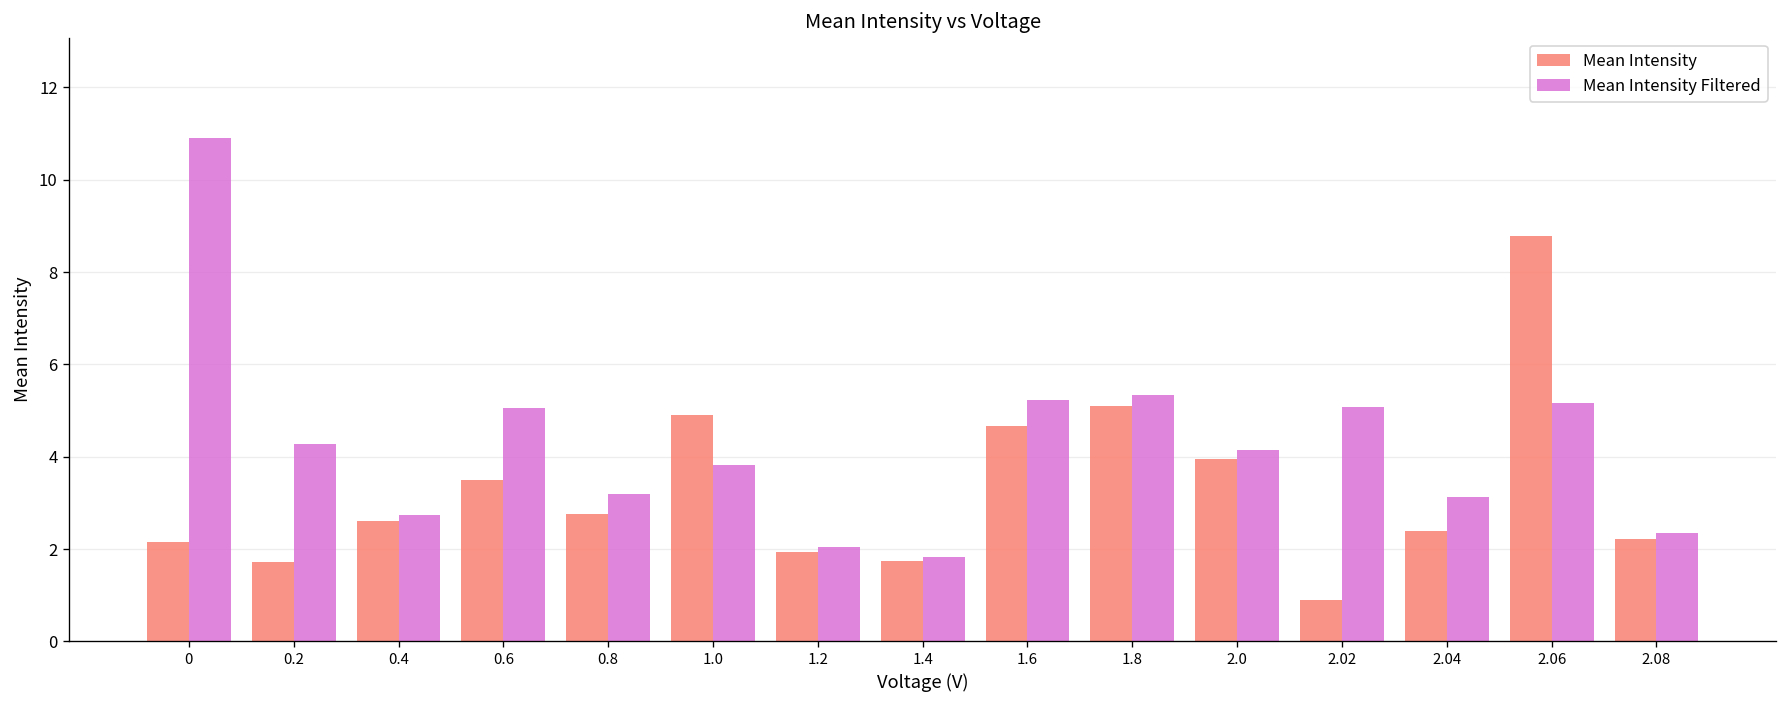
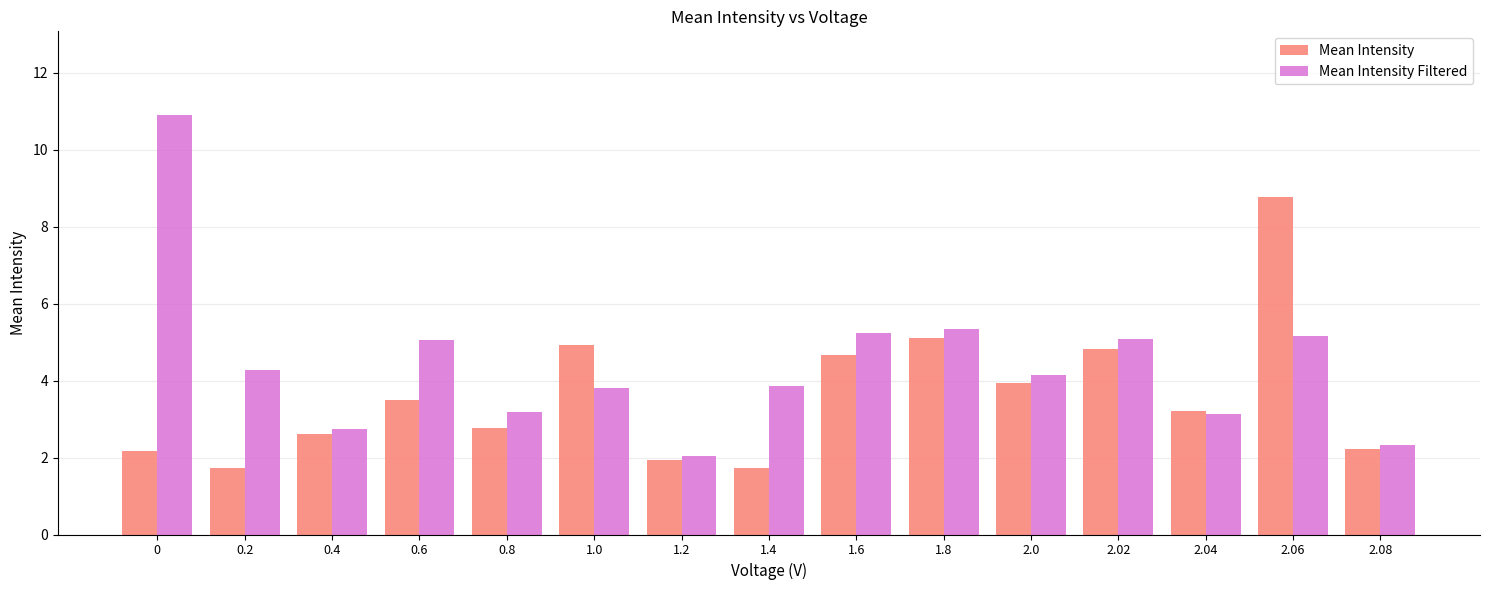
Mean Intensity Filtered, 1.4: 1.8 -> 3.9
Mean Intensity, 2.02: 0.9 -> 4.8
Mean Intensity, 2.04: 2.4 -> 3.2
